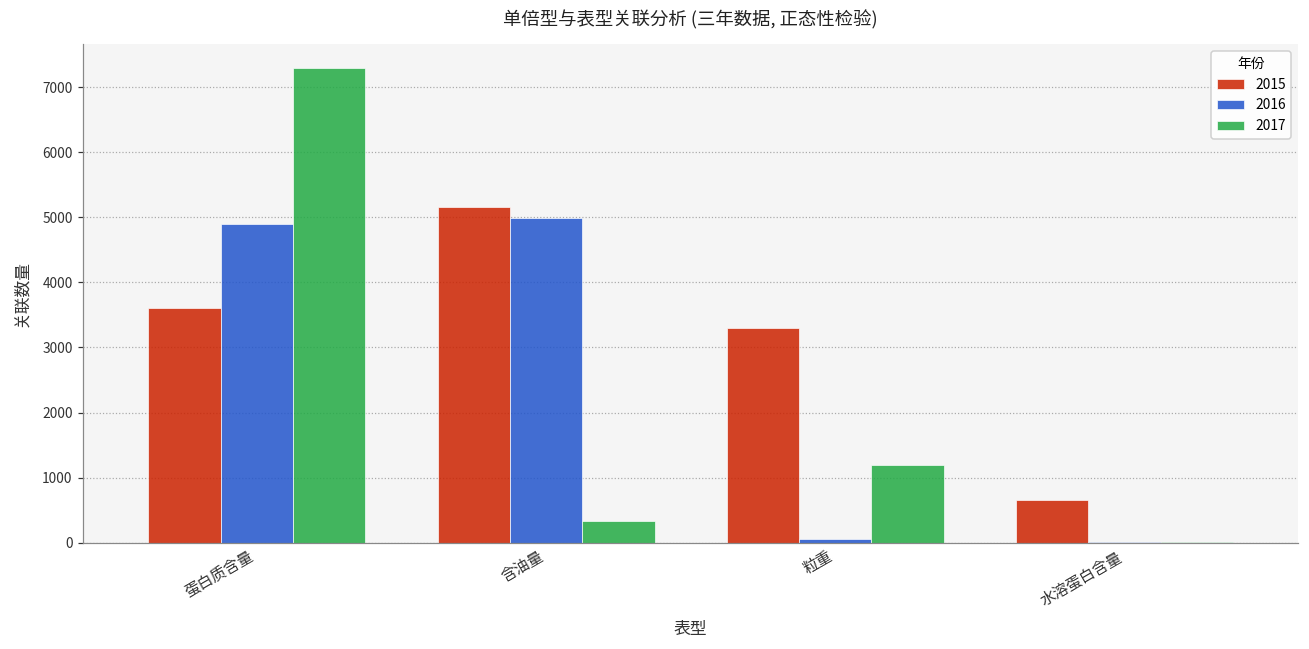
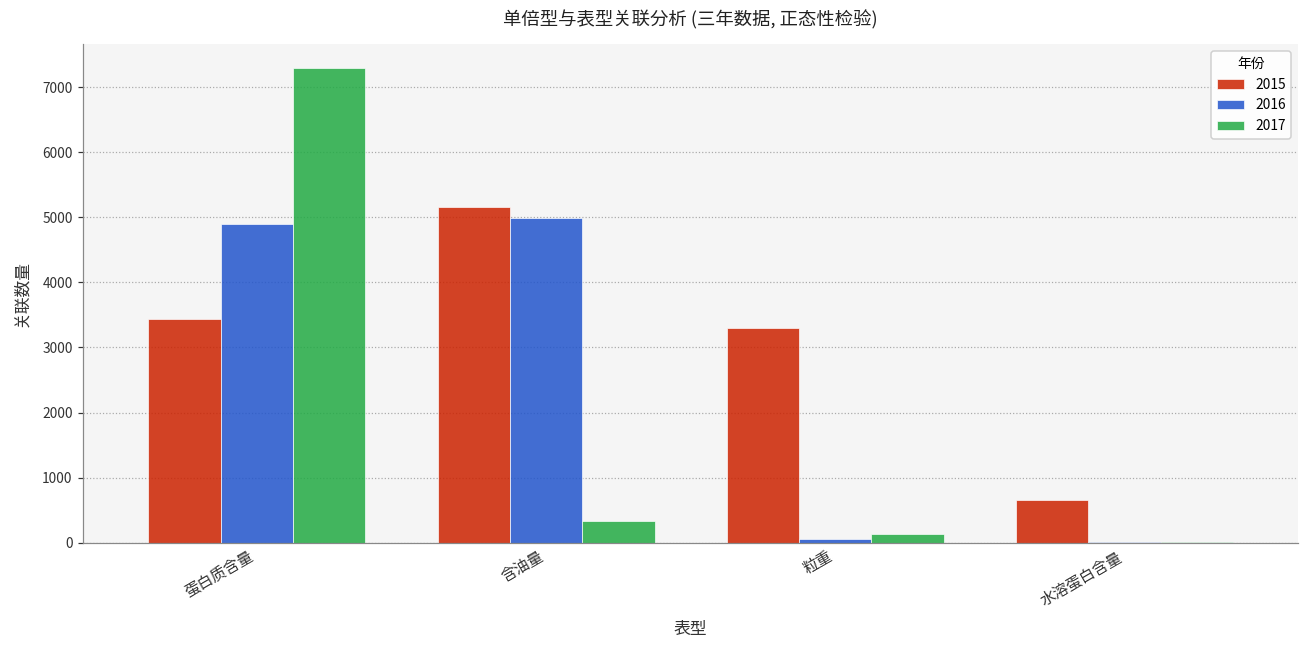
2015, 蛋白质含量: 3600 -> 3400
2017, 粒重: 1200 -> 100
